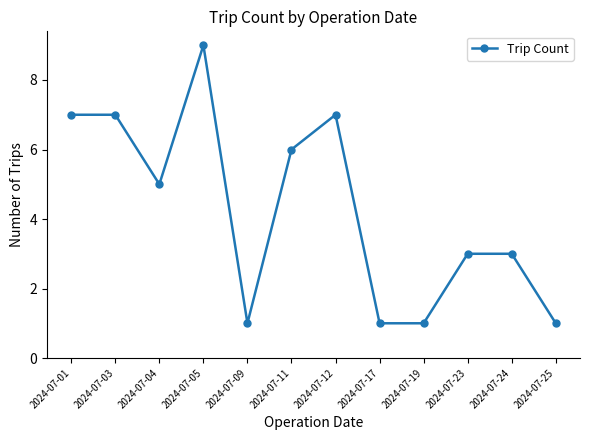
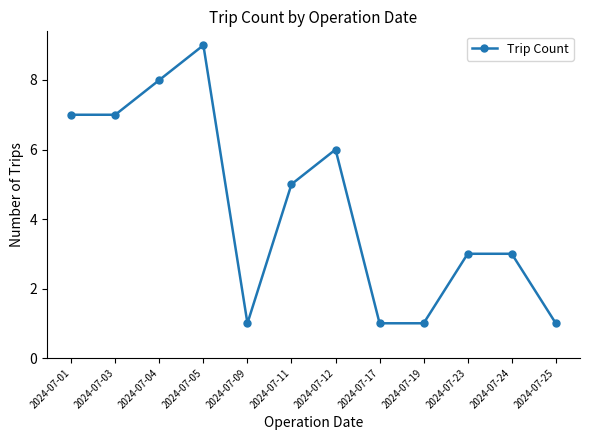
2024-07-04: 5 -> 8
2024-07-11: 6 -> 5
2024-07-12: 7 -> 6
